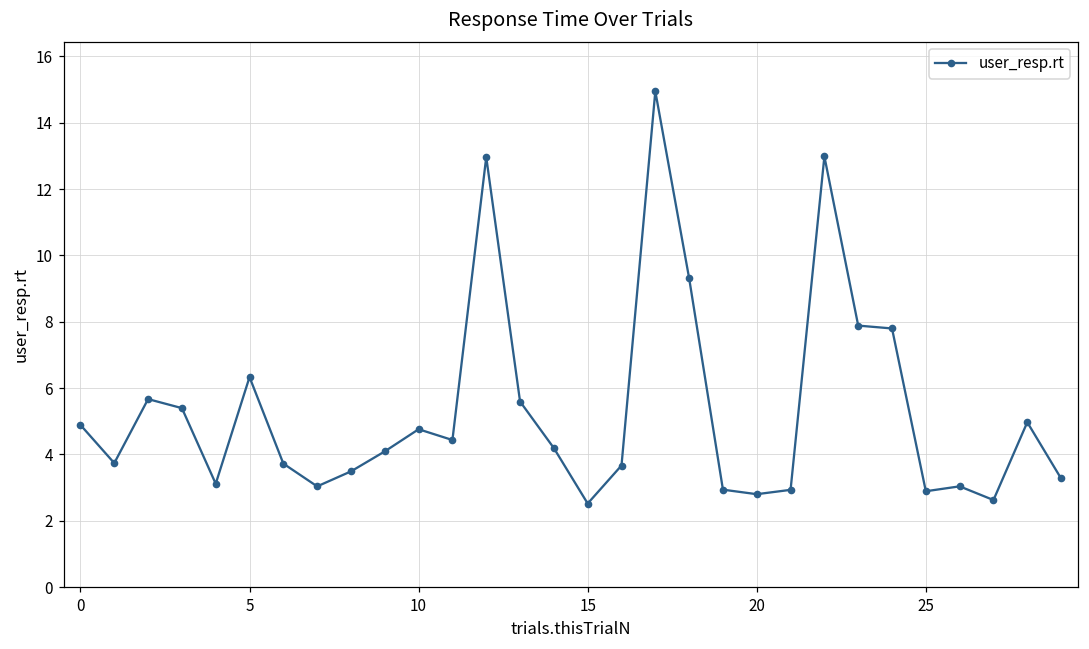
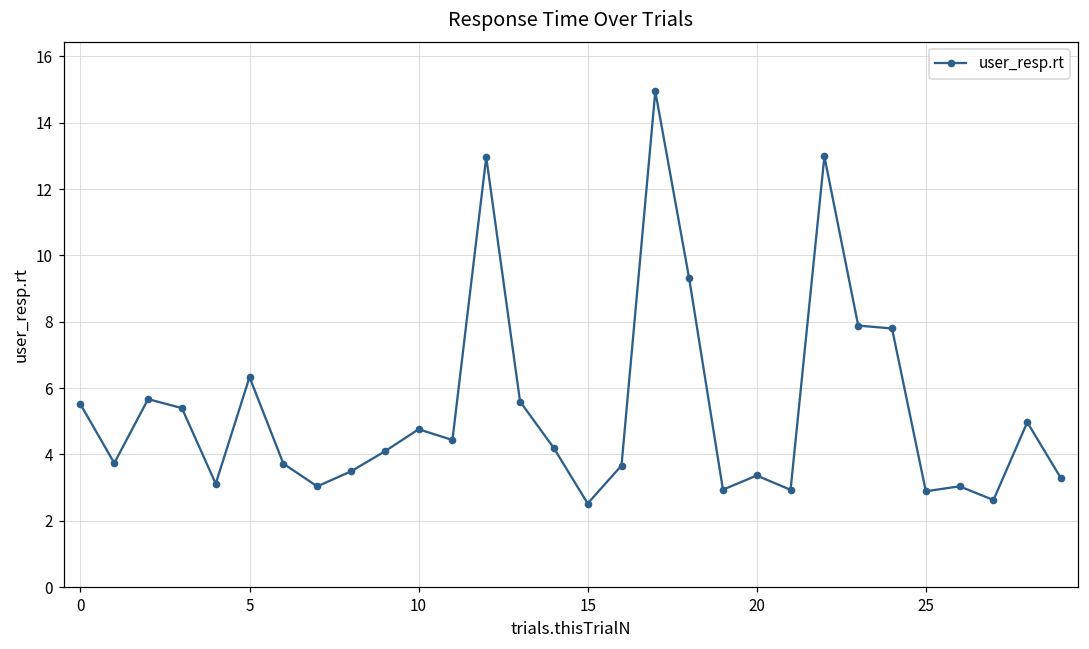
0: 4.9 -> 5.5
20: 2.8 -> 3.4
